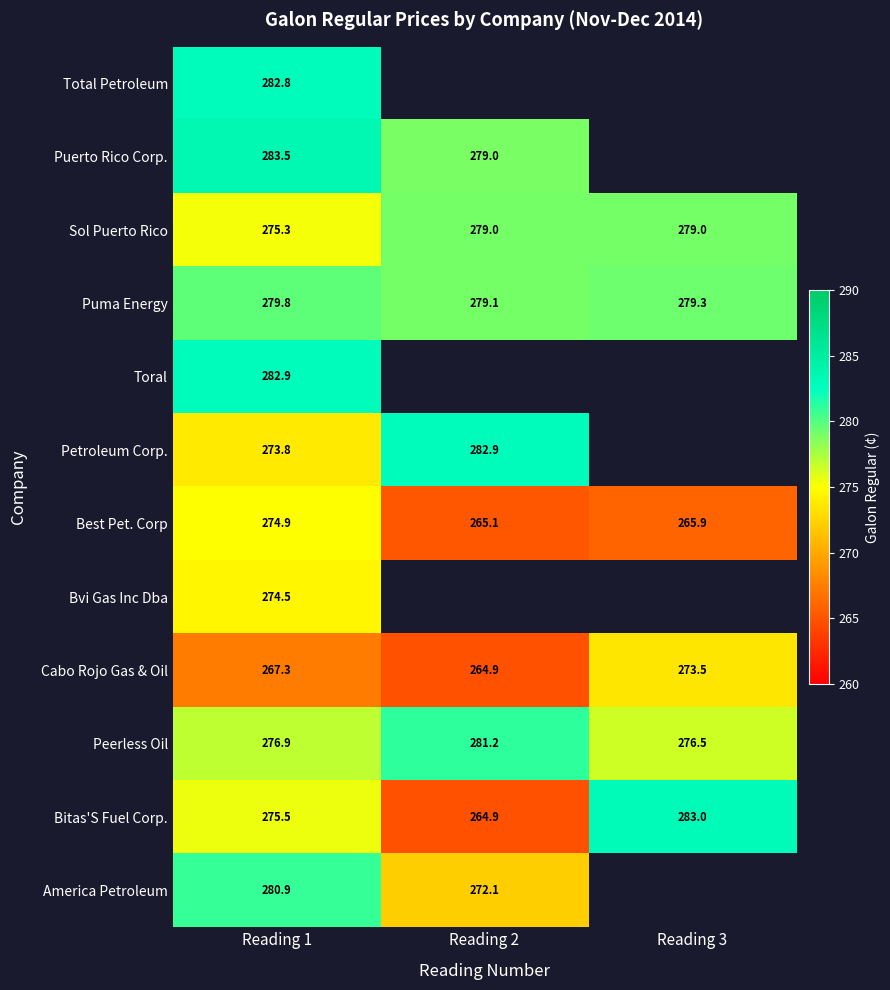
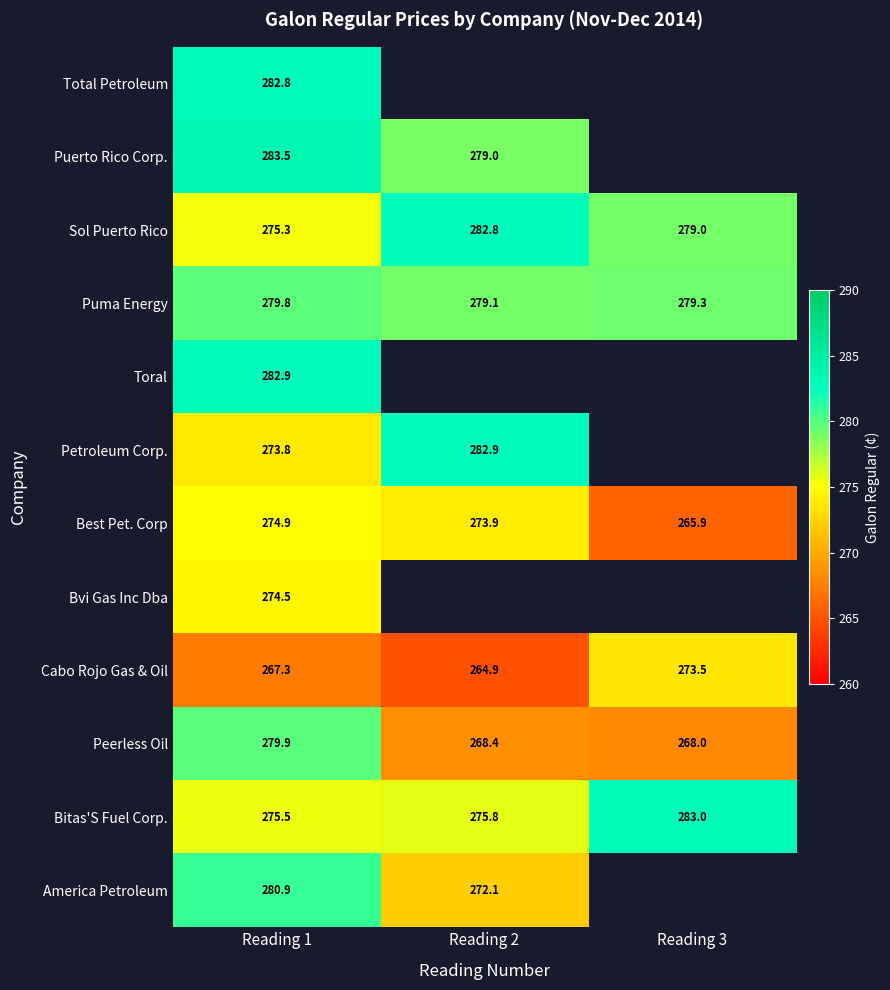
Sol Puerto Rico, Reading 2: 279.0 -> 282.8
Best Pet. Corp, Reading 2: 265.1 -> 273.9
Peerless Oil, Reading 1: 276.9 -> 279.9
Peerless Oil, Reading 2: 281.2 -> 268.4
Peerless Oil, Reading 3: 276.5 -> 268.0
Bitas'S Fuel Corp., Reading 2: 264.9 -> 275.8
